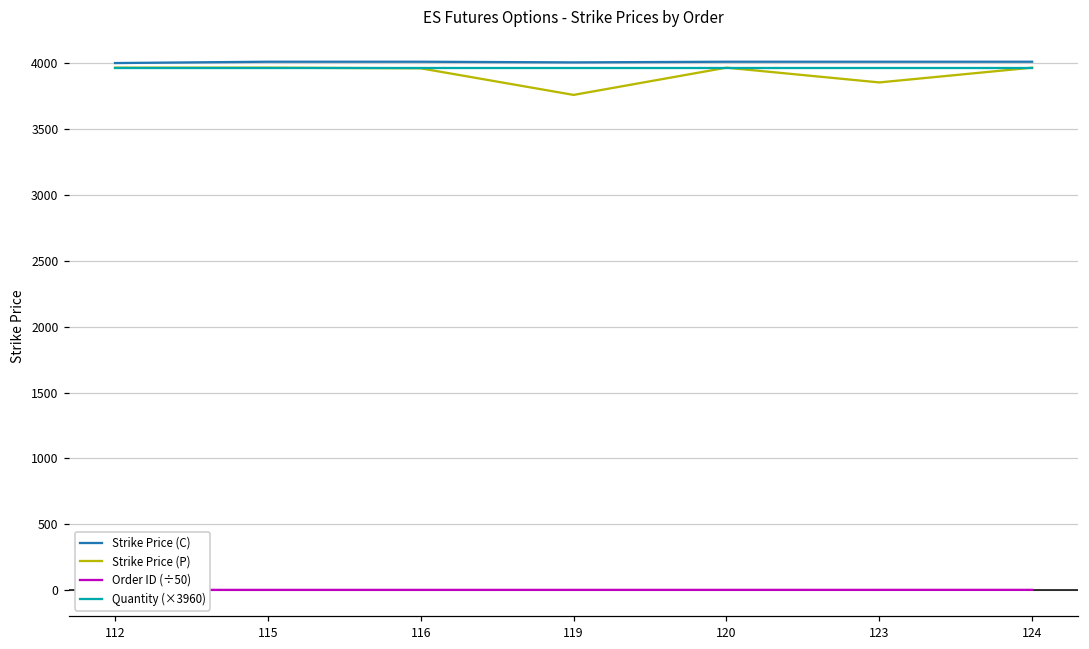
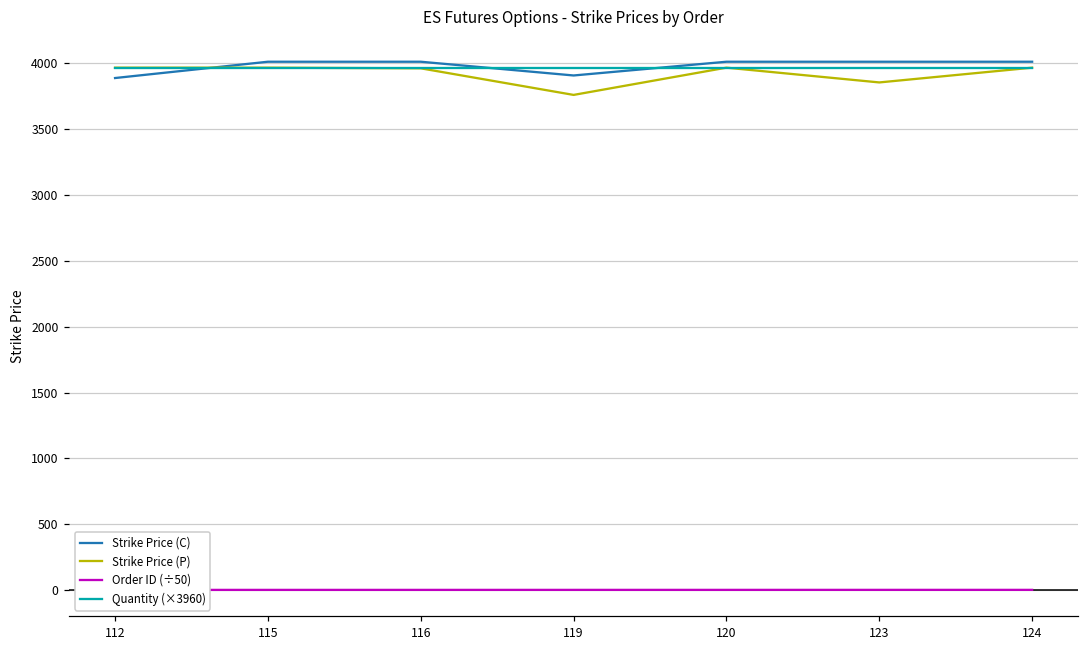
Strike Price (C), 112: 4000 -> 3890
Strike Price (C), 119: 4010 -> 3910
